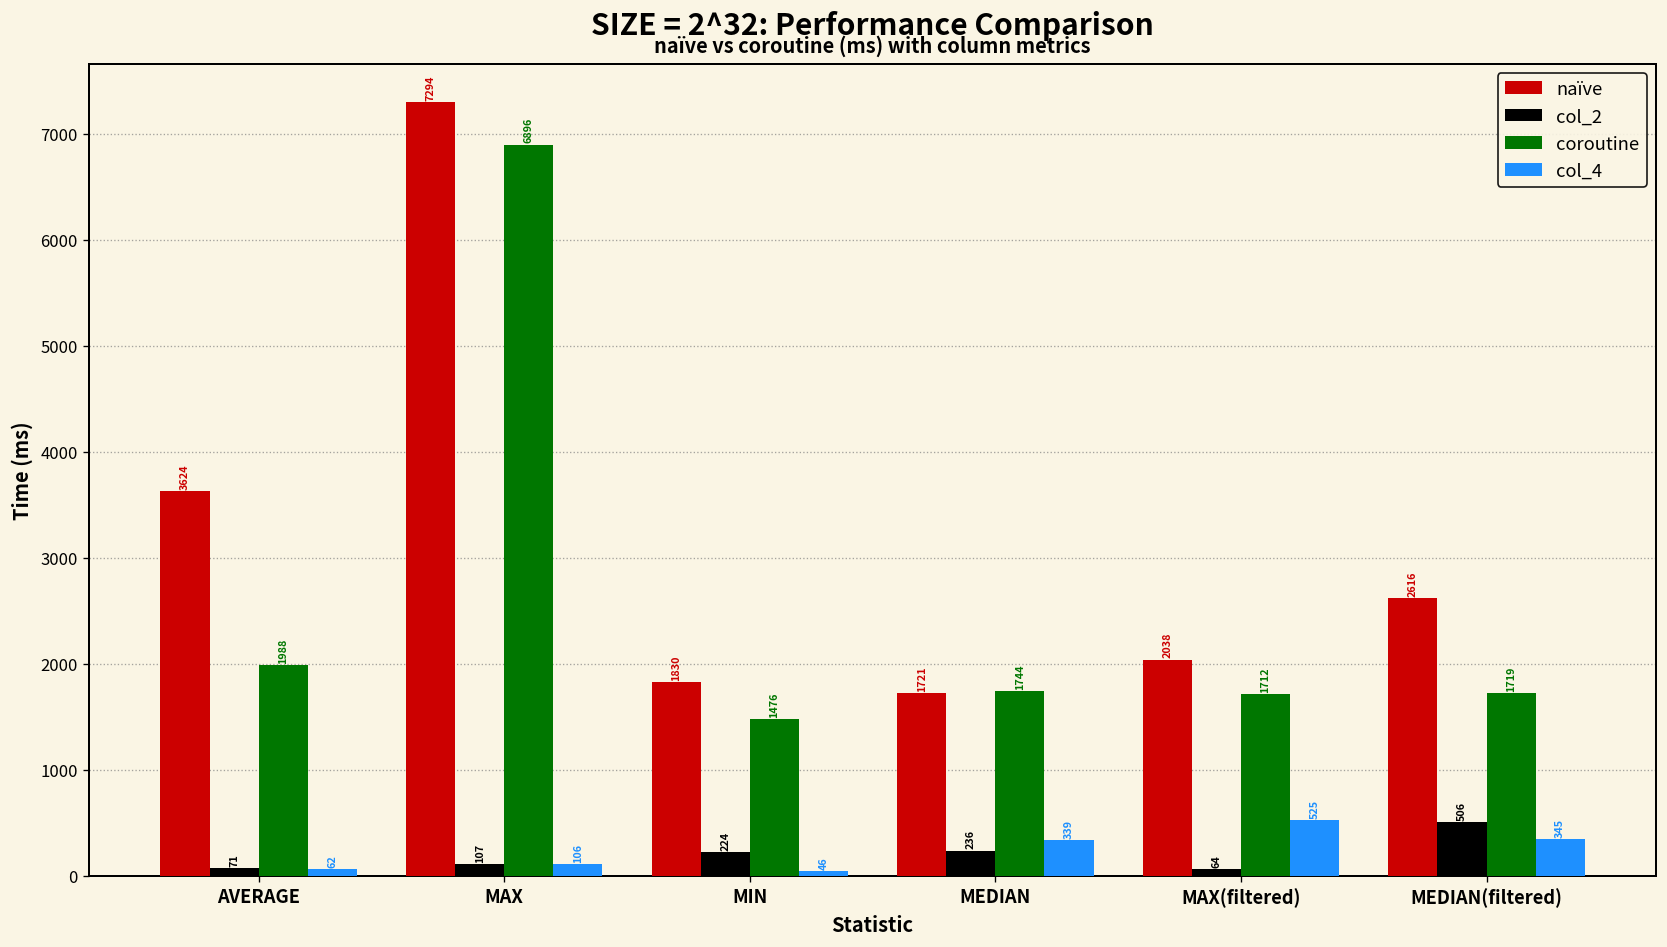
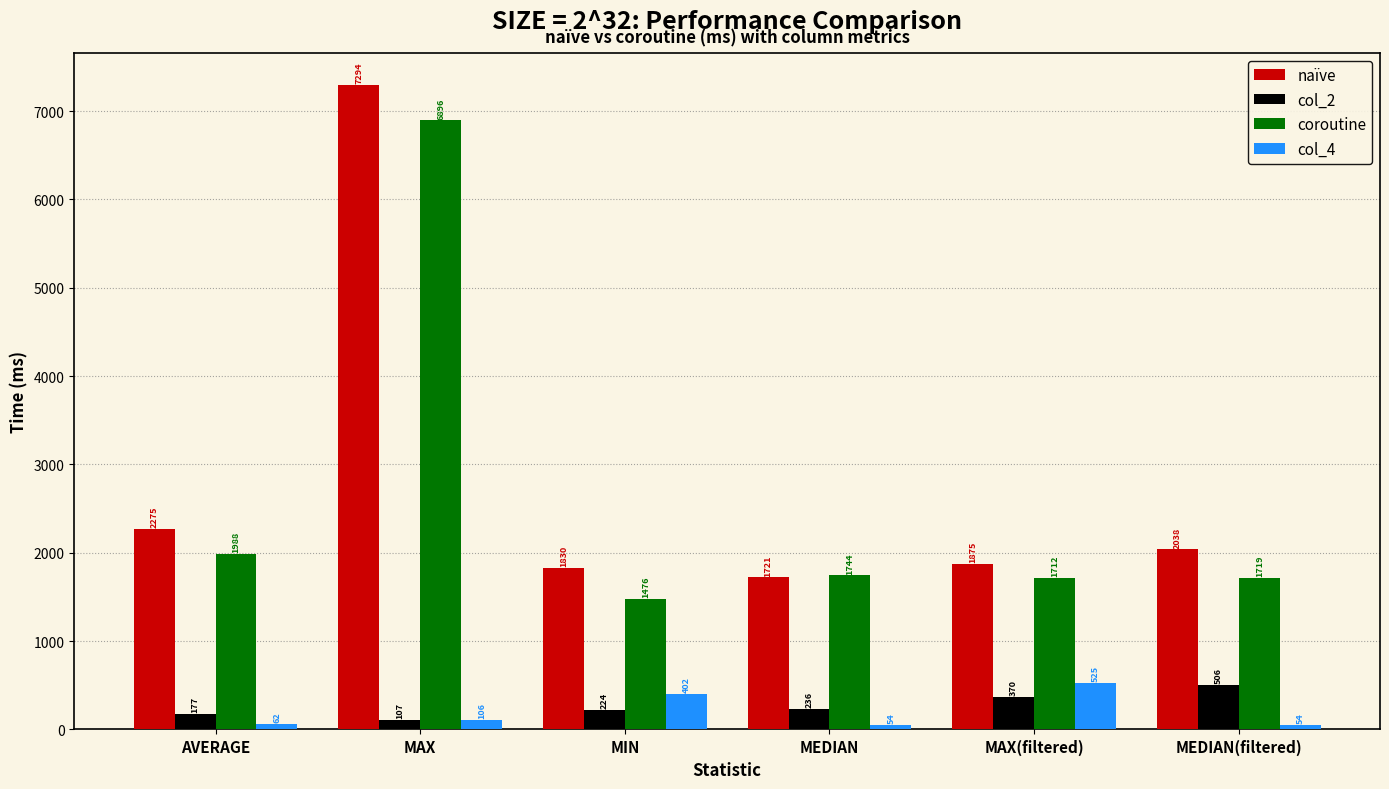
naïve, AVERAGE: 3624 -> 2275
col_2, AVERAGE: 71 -> 177
col_4, MIN: 46 -> 402
col_4, MEDIAN: 339 -> 54
naïve, MAX(filtered): 2038 -> 1875
col_2, MAX(filtered): 64 -> 370
naïve, MEDIAN(filtered): 2616 -> 2038
col_4, MEDIAN(filtered): 345 -> 54
